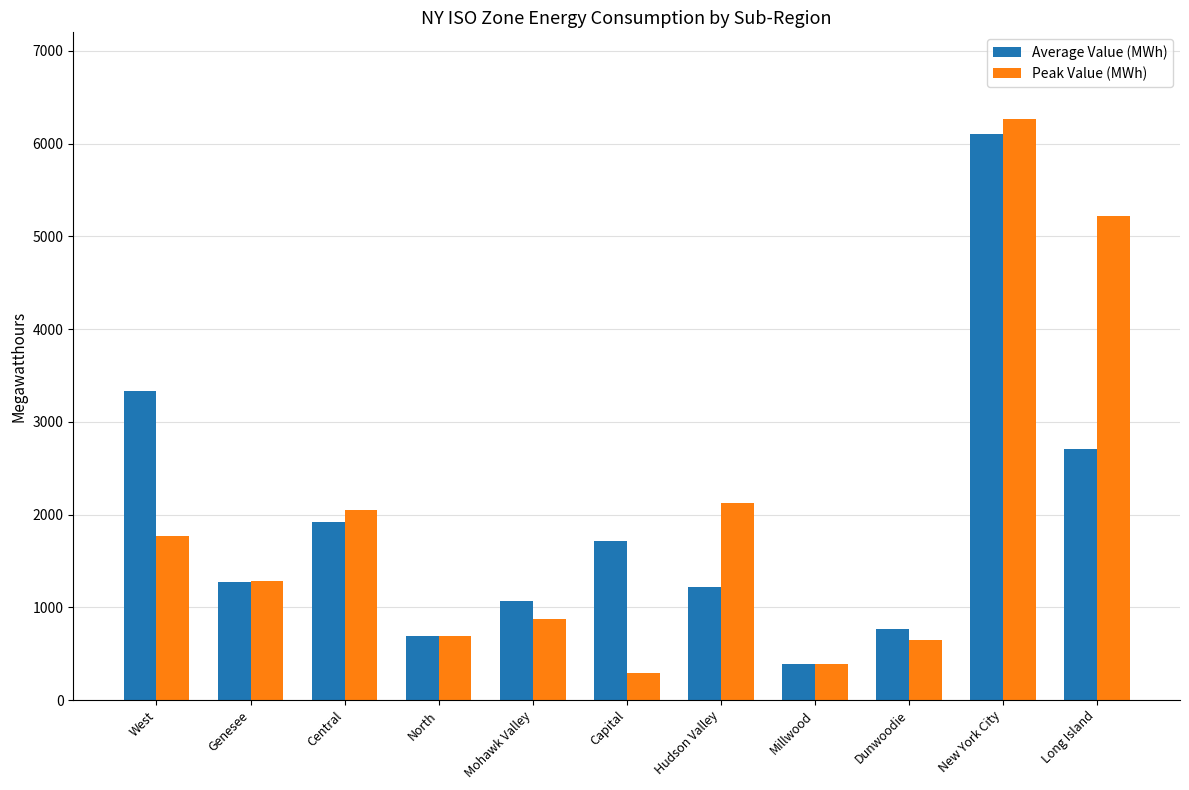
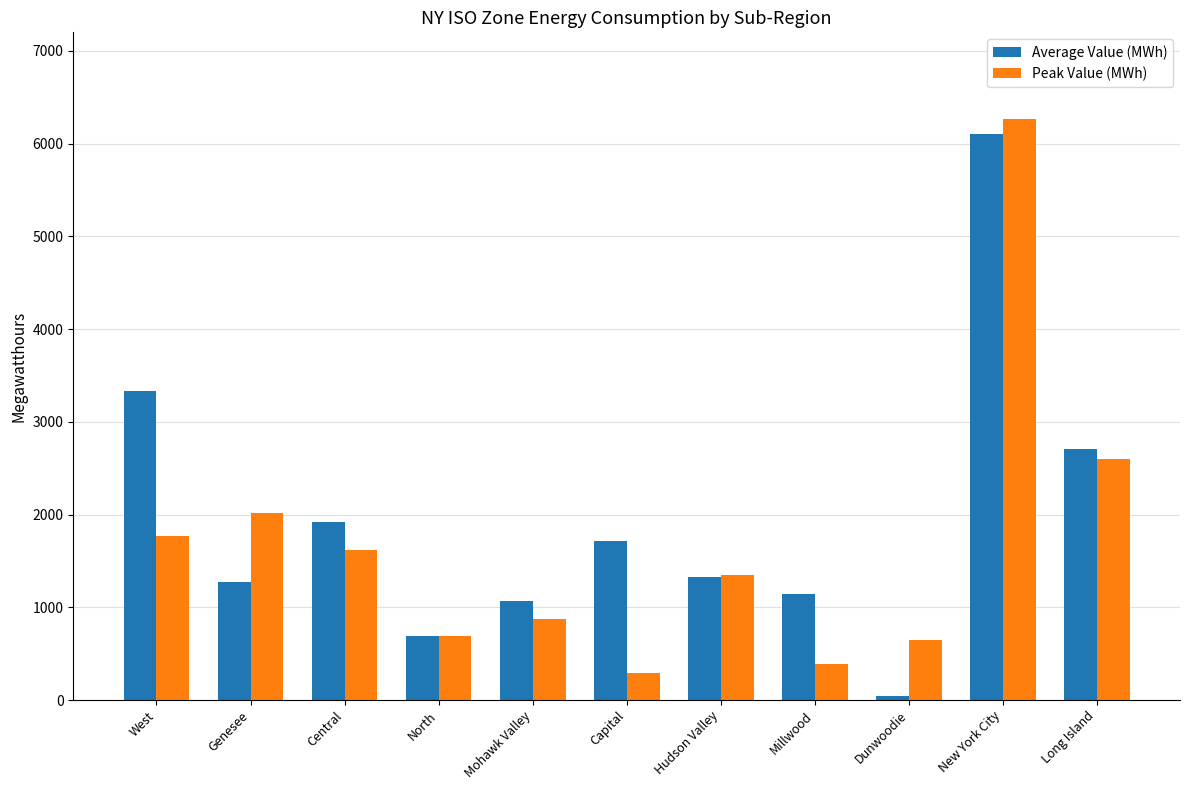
Peak Value (MWh), Genesee: 1300 -> 2000
Peak Value (MWh), Central: 2100 -> 1600
Average Value (MWh), Hudson Valley: 1200 -> 1300
Peak Value (MWh), Hudson Valley: 2100 -> 1300
Average Value (MWh), Millwood: 400 -> 1100
Average Value (MWh), Dunwoodie: 800 -> 0
Peak Value (MWh), Long Island: 5200 -> 2600
